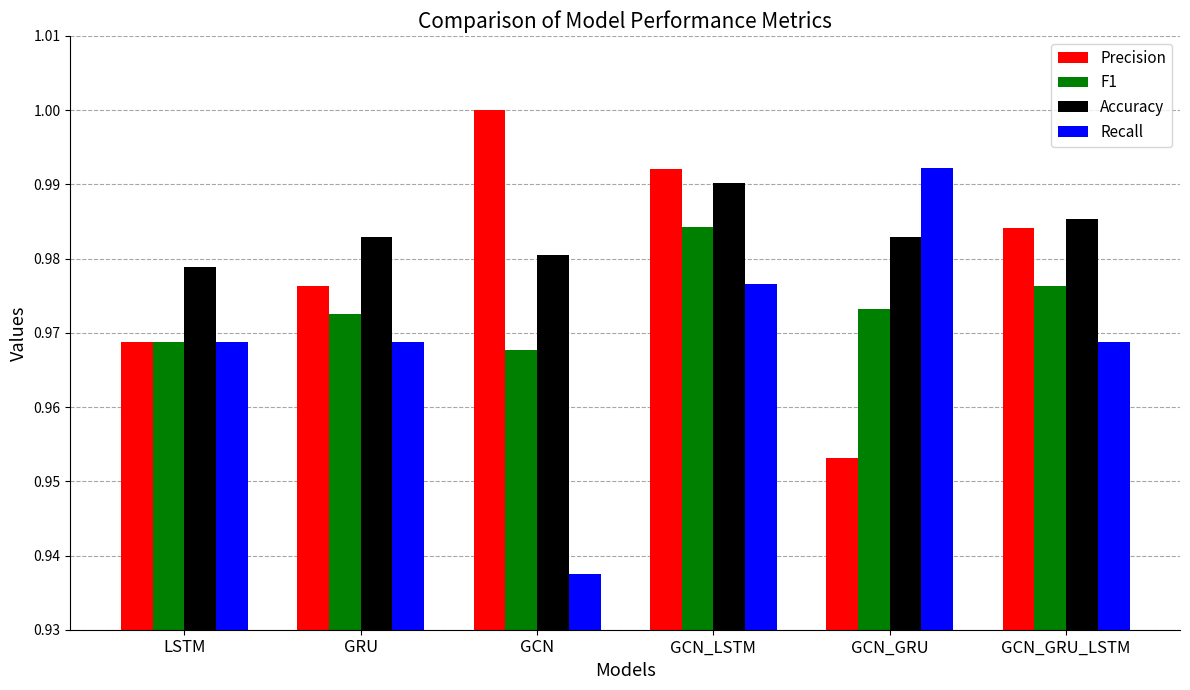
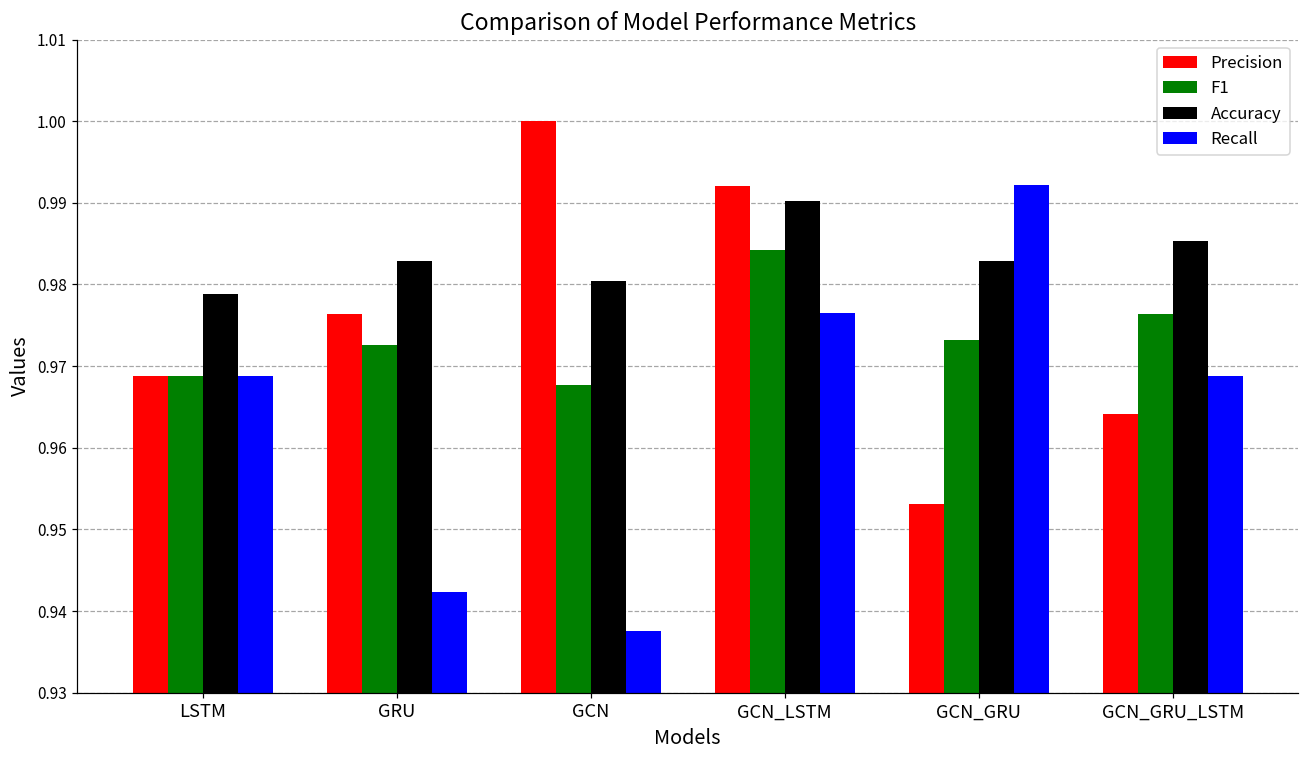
Recall, GRU: 0.969 -> 0.942
Precision, GCN_GRU_LSTM: 0.984 -> 0.964
